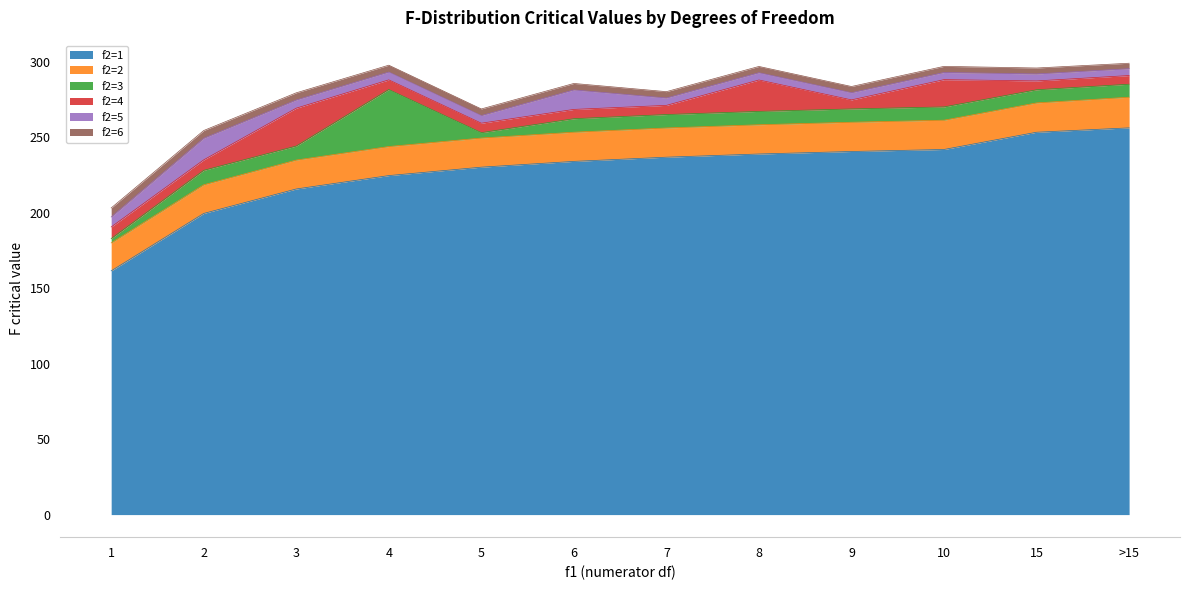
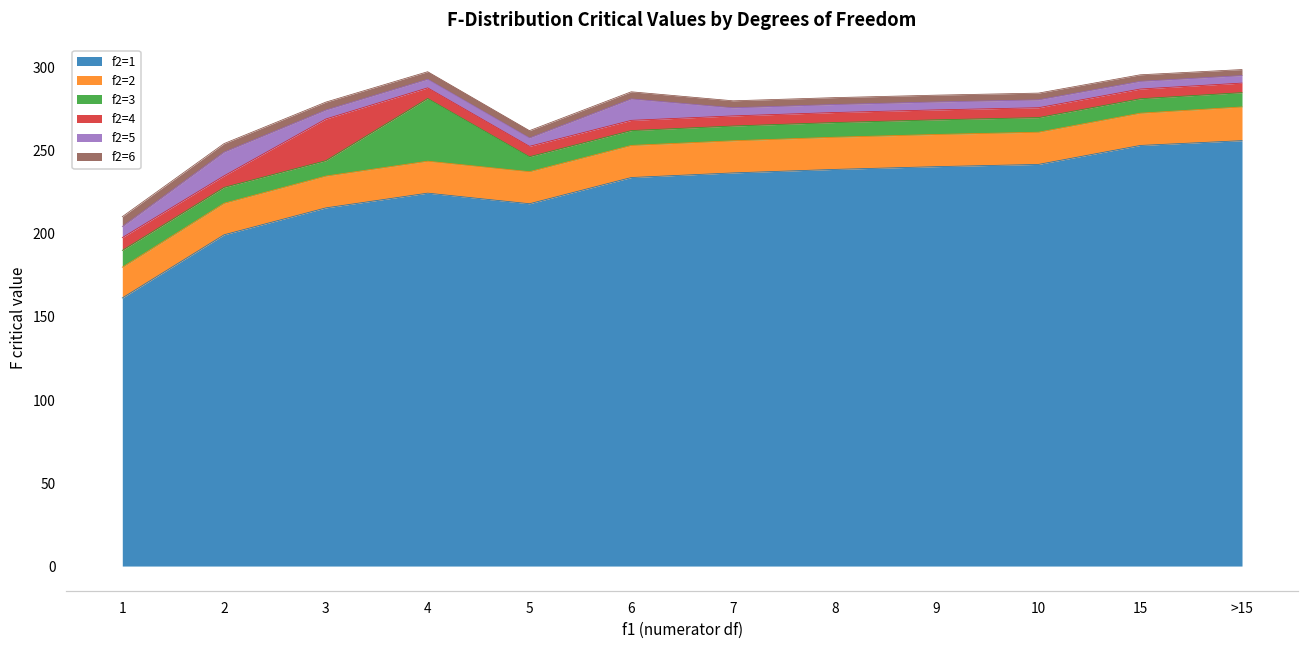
f2=3, 1: 3 -> 10
f2=1, 5: 230 -> 218
f2=3, 5: 4 -> 9
f2=4, 8: 21 -> 6
f2=4, 10: 18 -> 6
